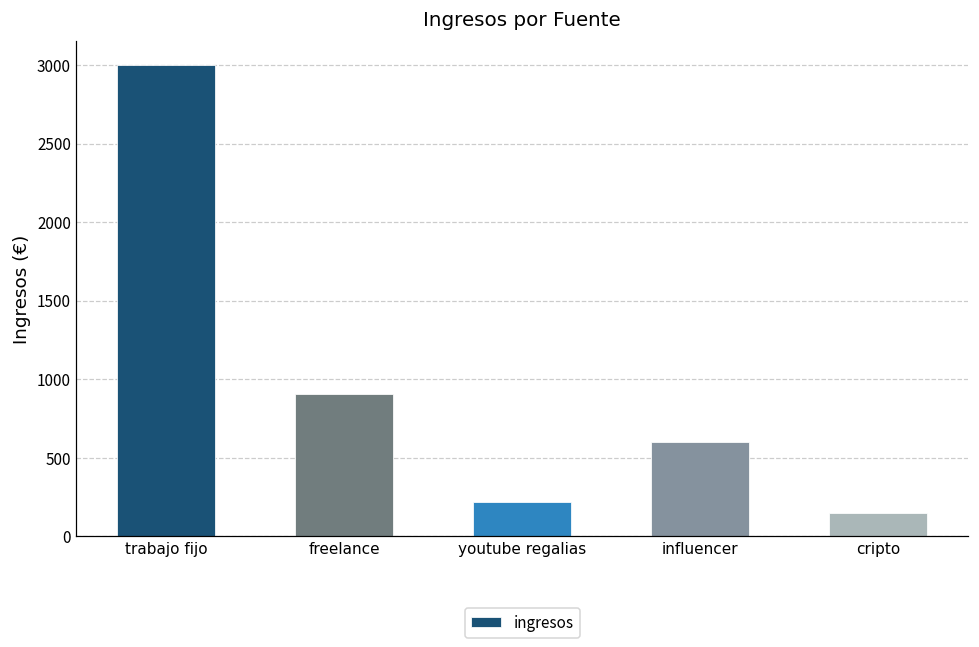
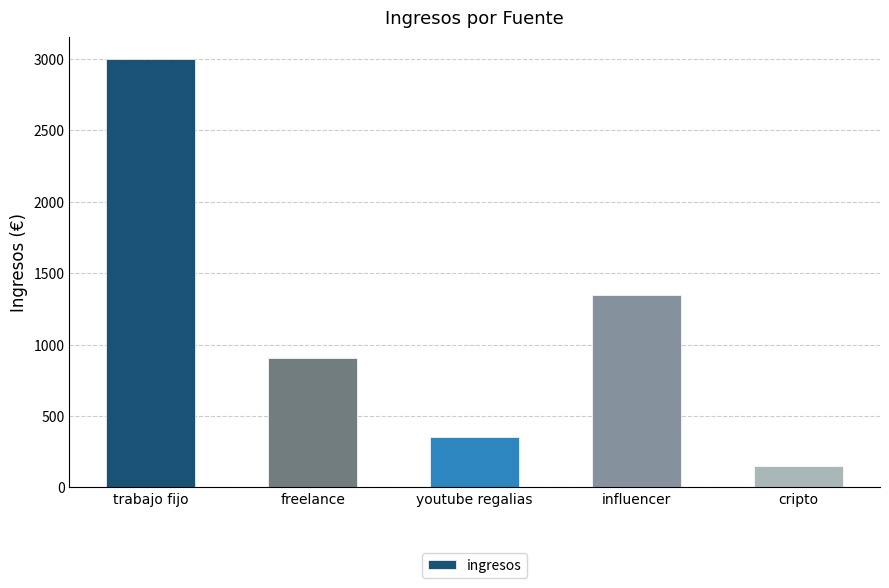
youtube regalias: 220 -> 350
influencer: 600 -> 1340
